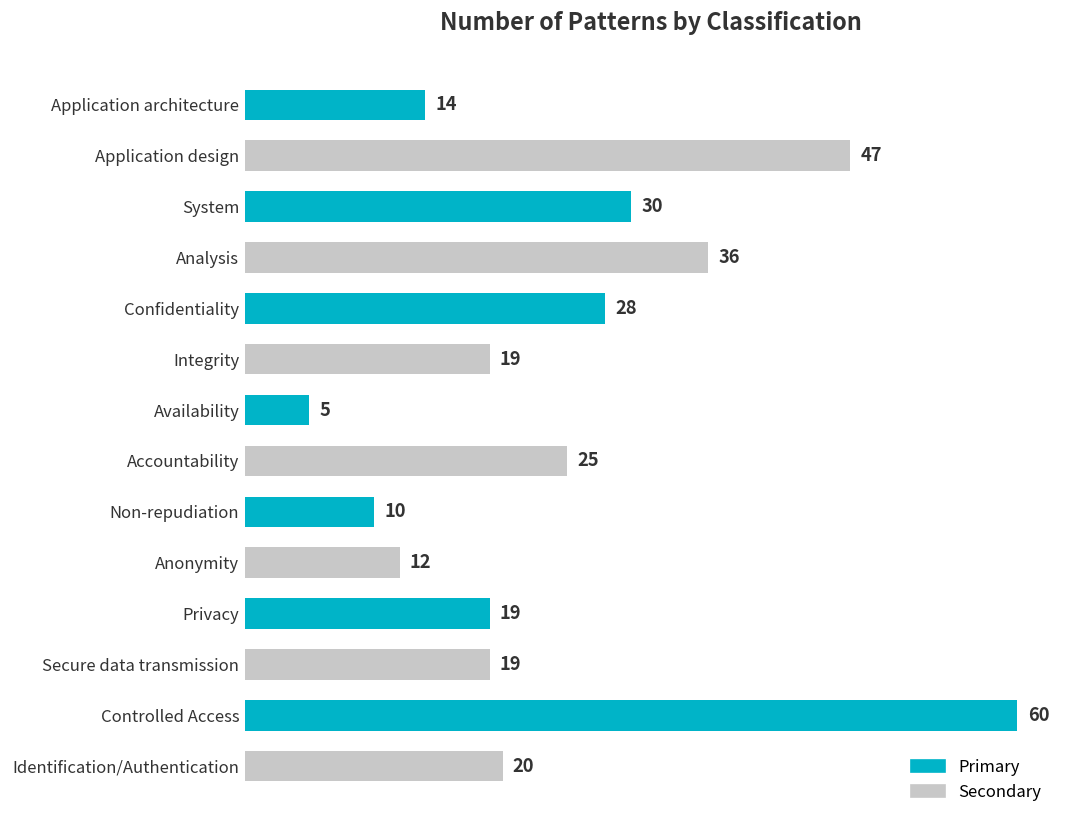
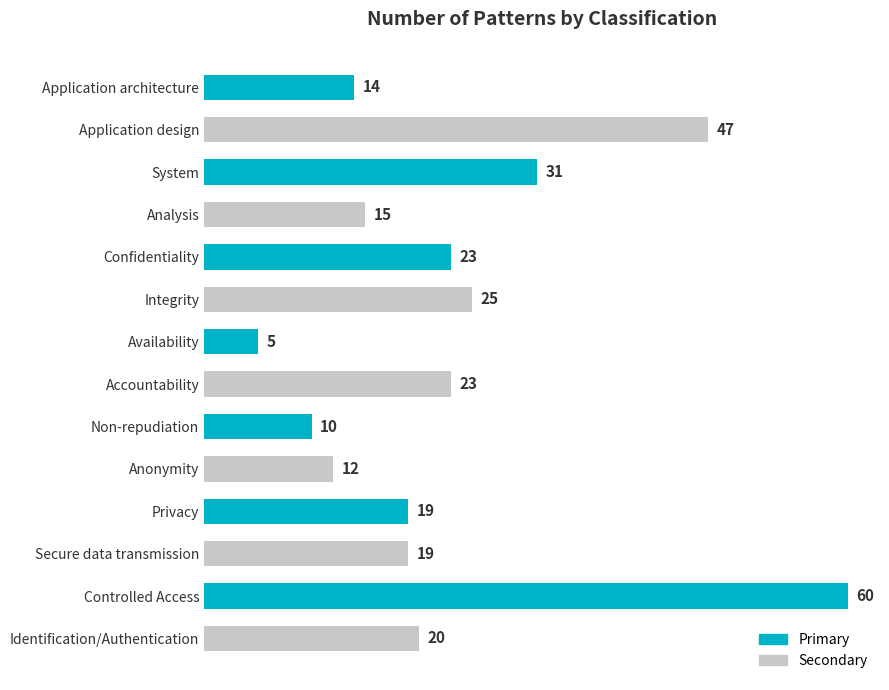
System: 30 -> 31
Analysis: 36 -> 15
Confidentiality: 28 -> 23
Integrity: 19 -> 25
Accountability: 25 -> 23
